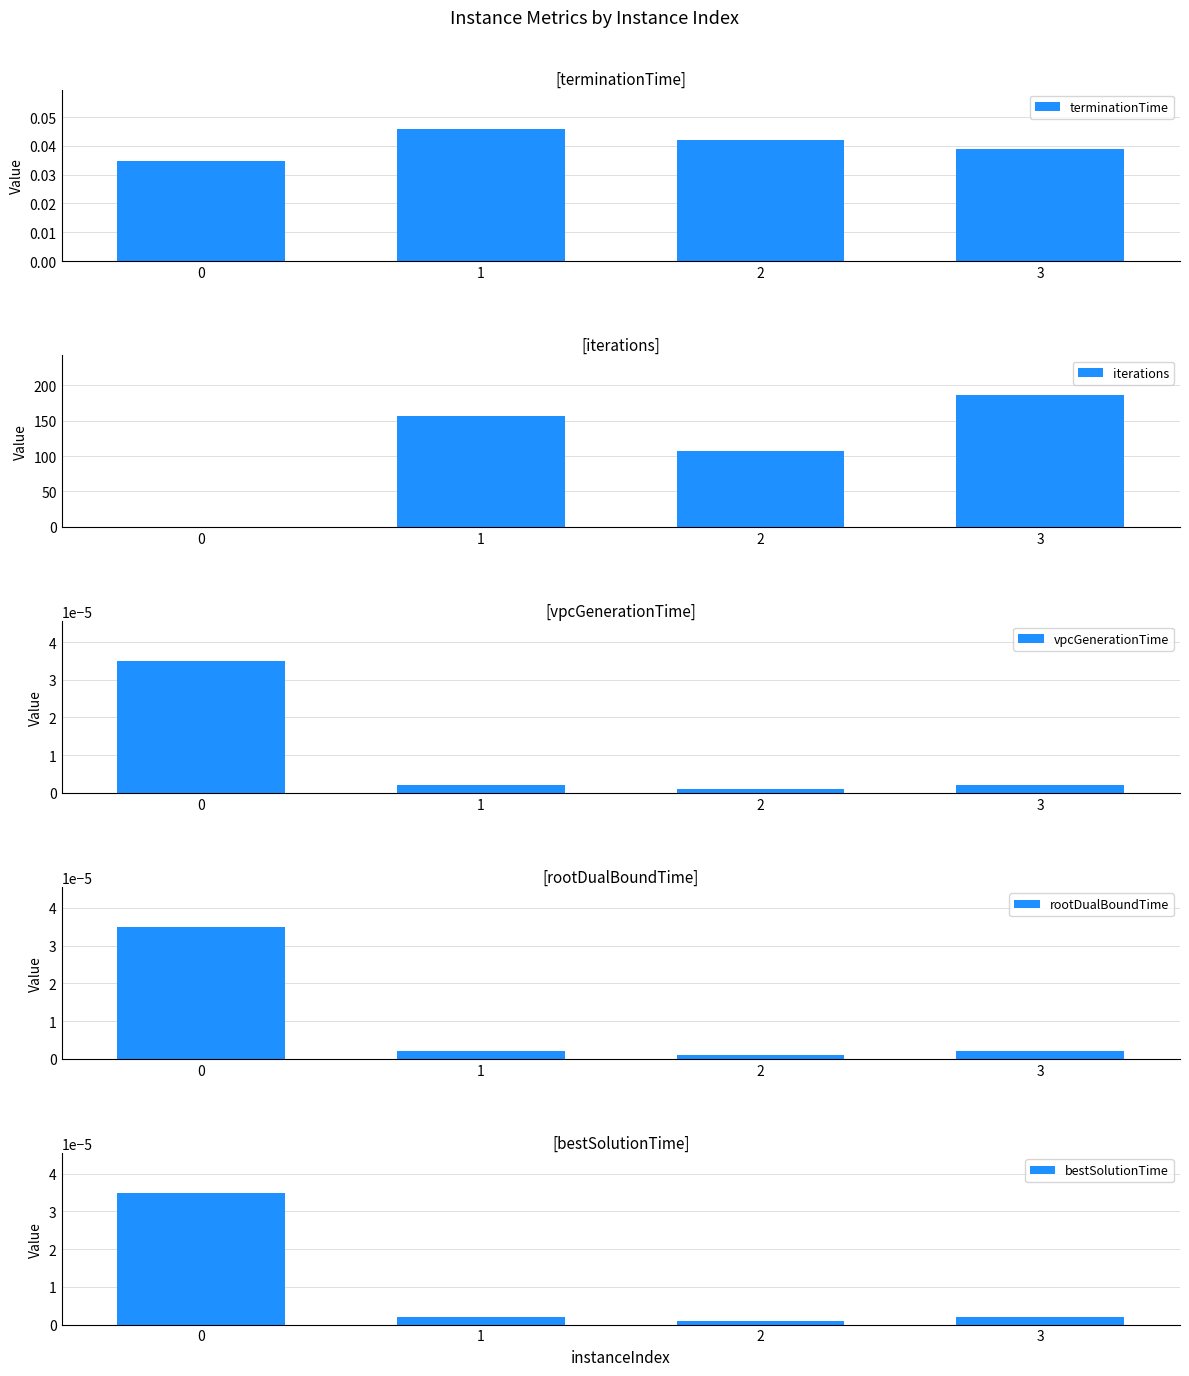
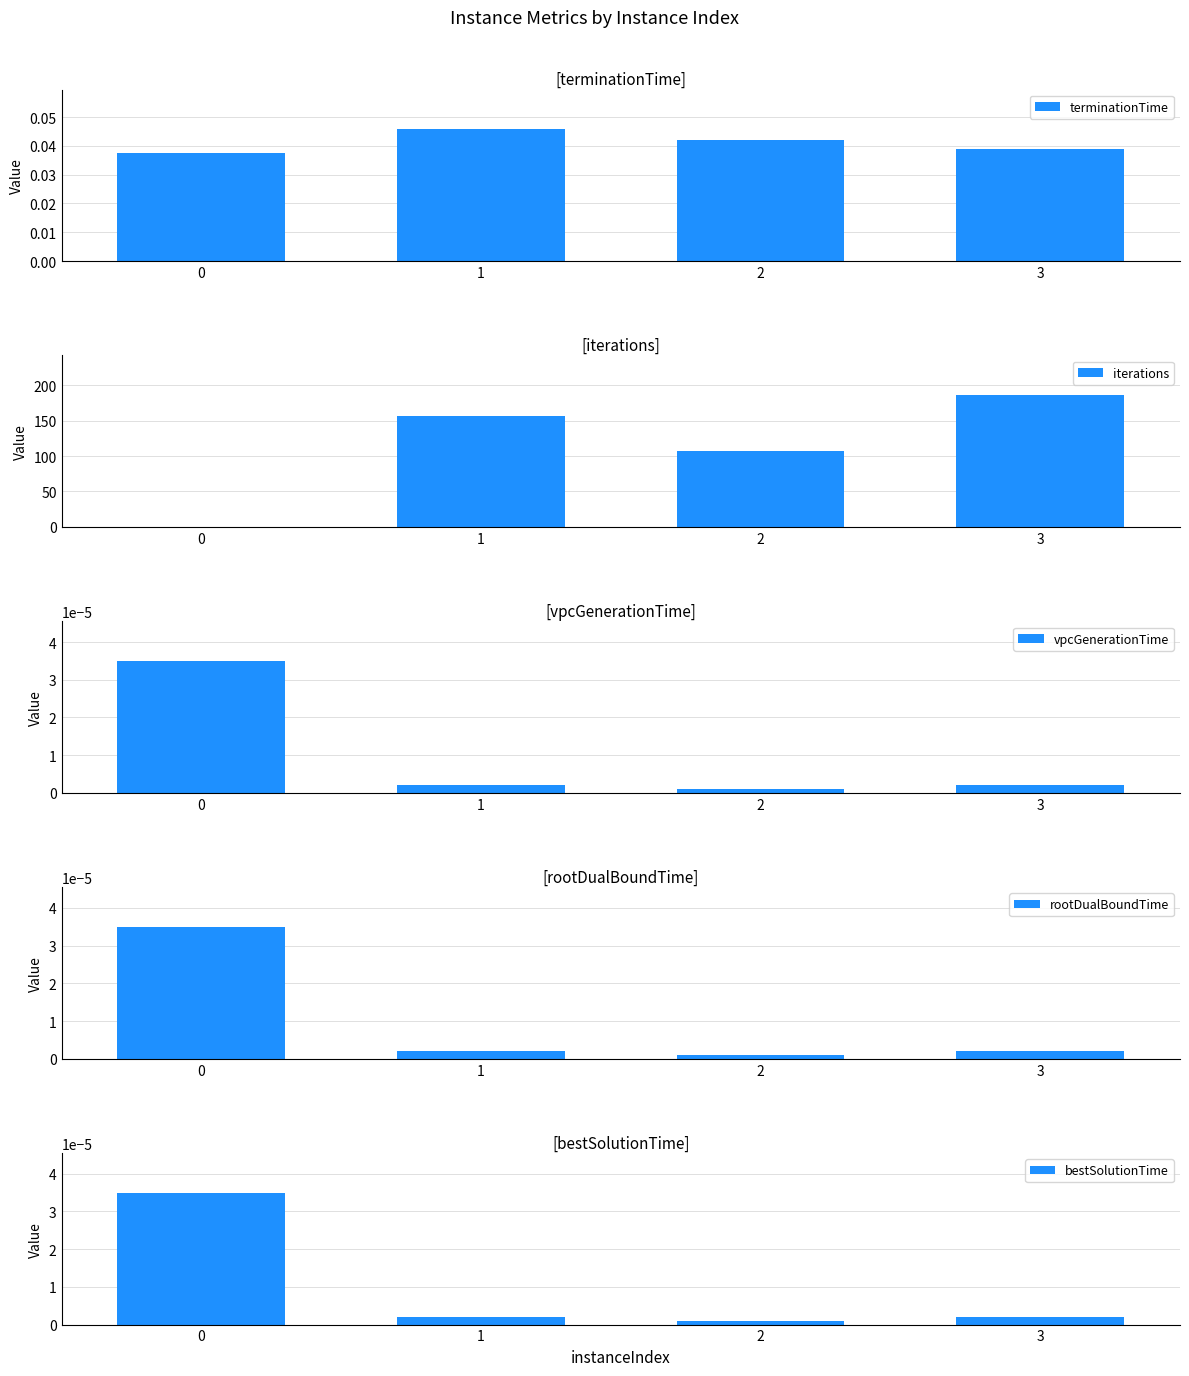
[terminationTime], 0: 0.035 -> 0.038
